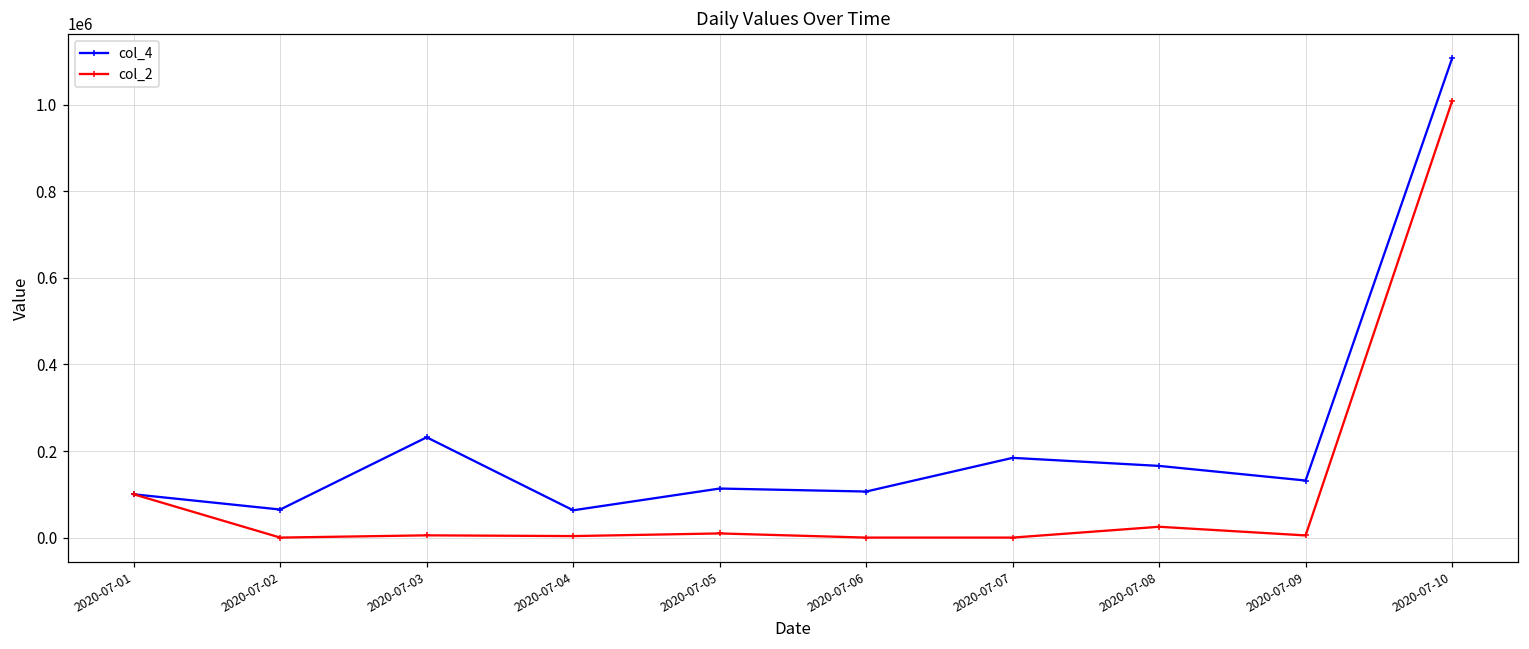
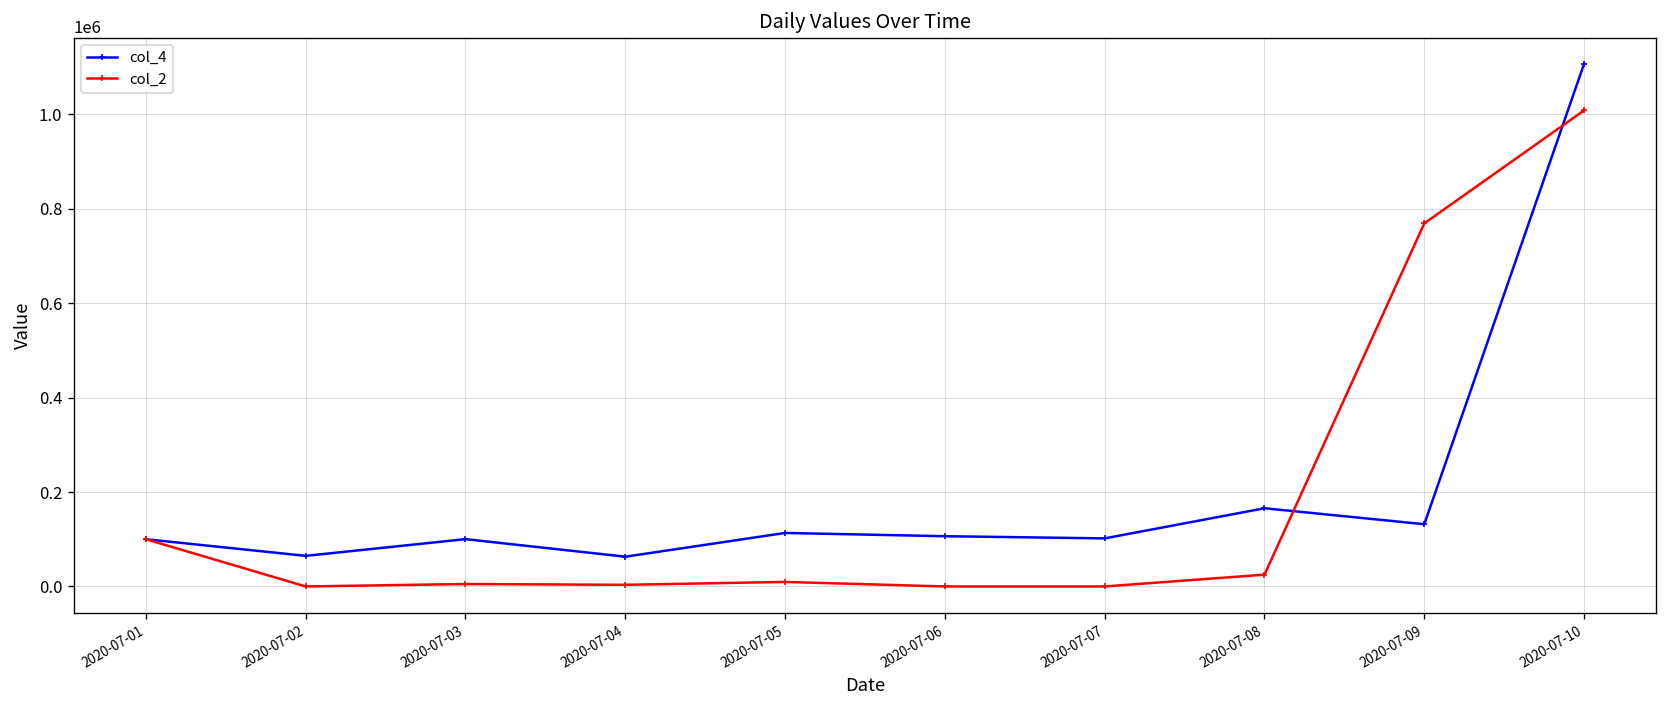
col_4, 2020-07-03: 230000 -> 100000
col_4, 2020-07-07: 180000 -> 100000
col_2, 2020-07-09: 10000 -> 770000
